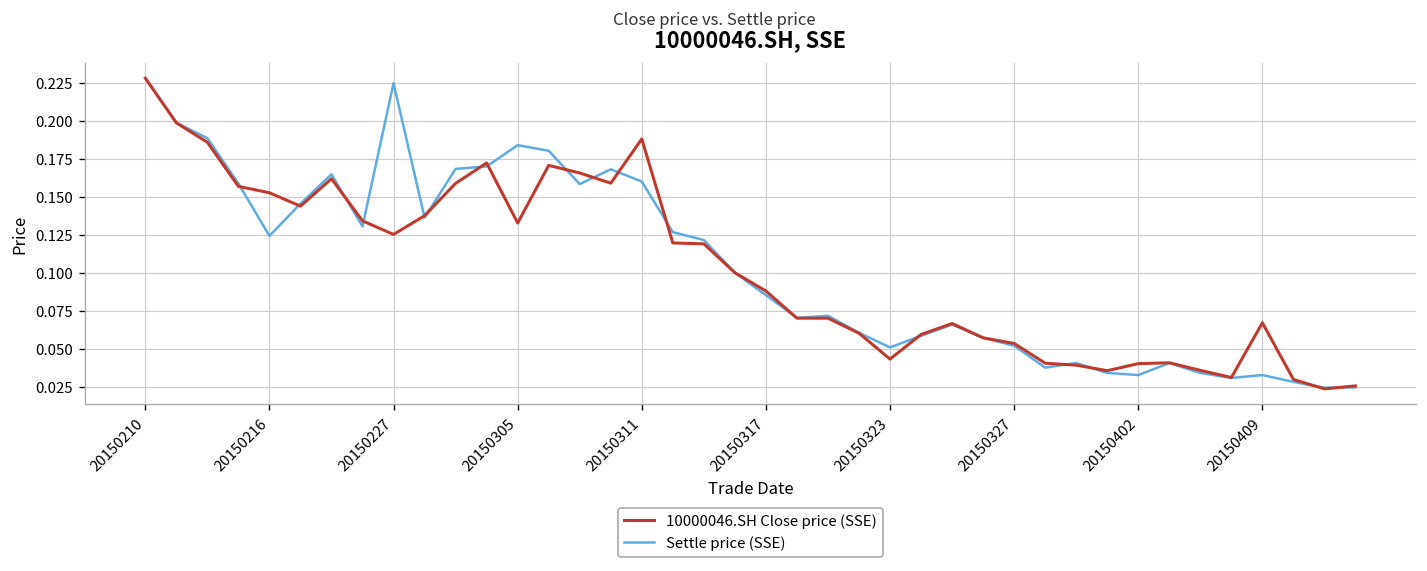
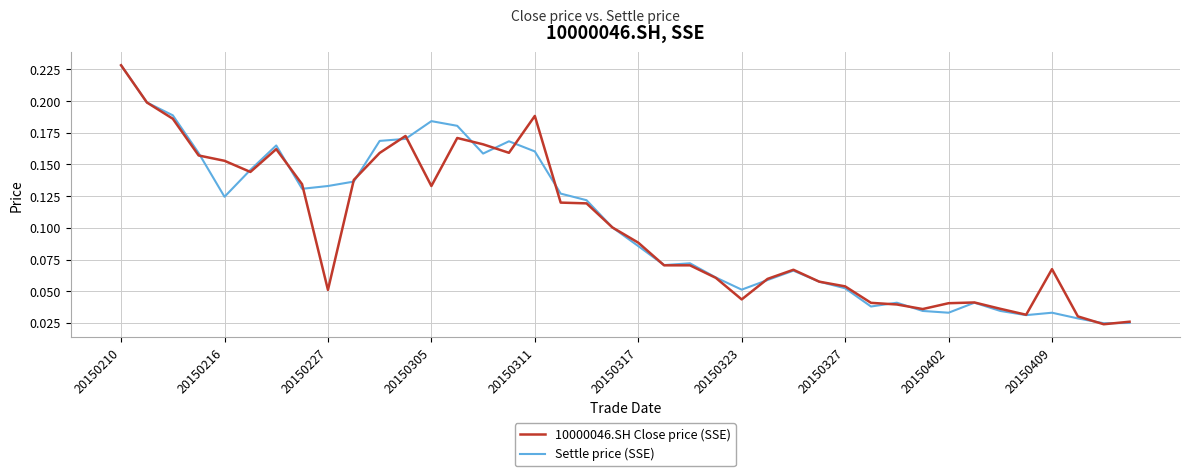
10000046.SH Close price (SSE), 20150227: 0.126 -> 0.051
Settle price (SSE), 20150227: 0.225 -> 0.133
